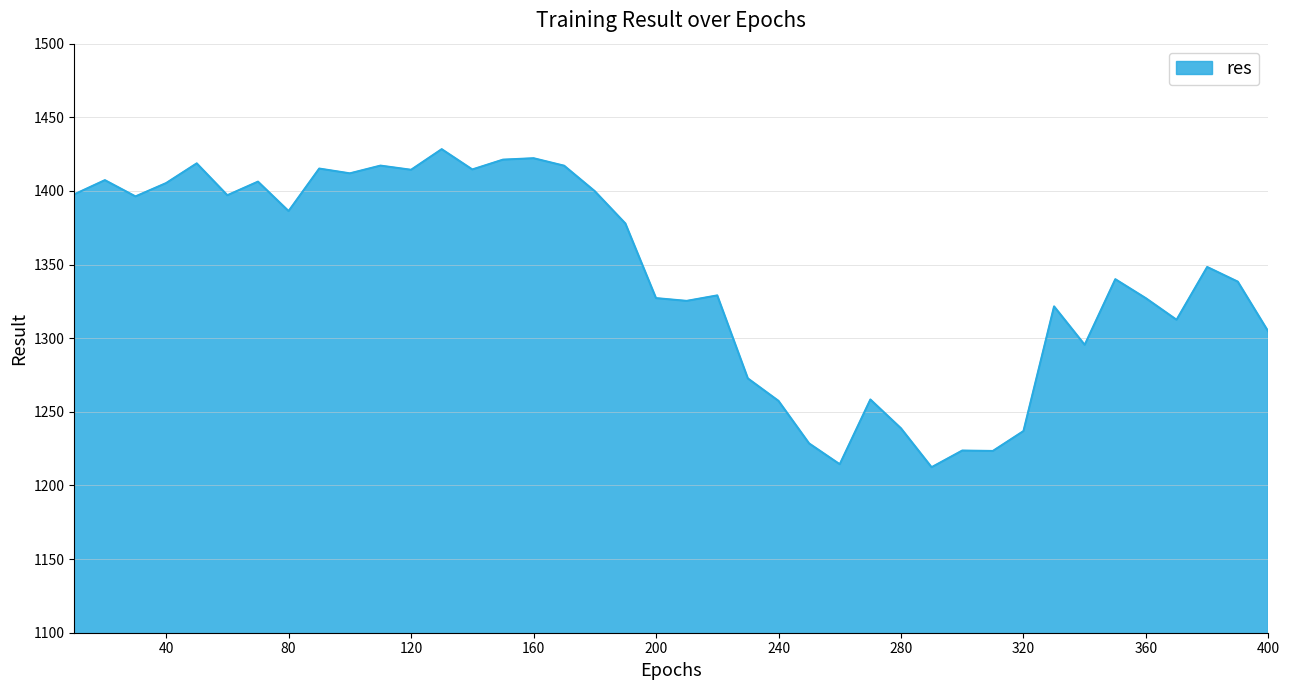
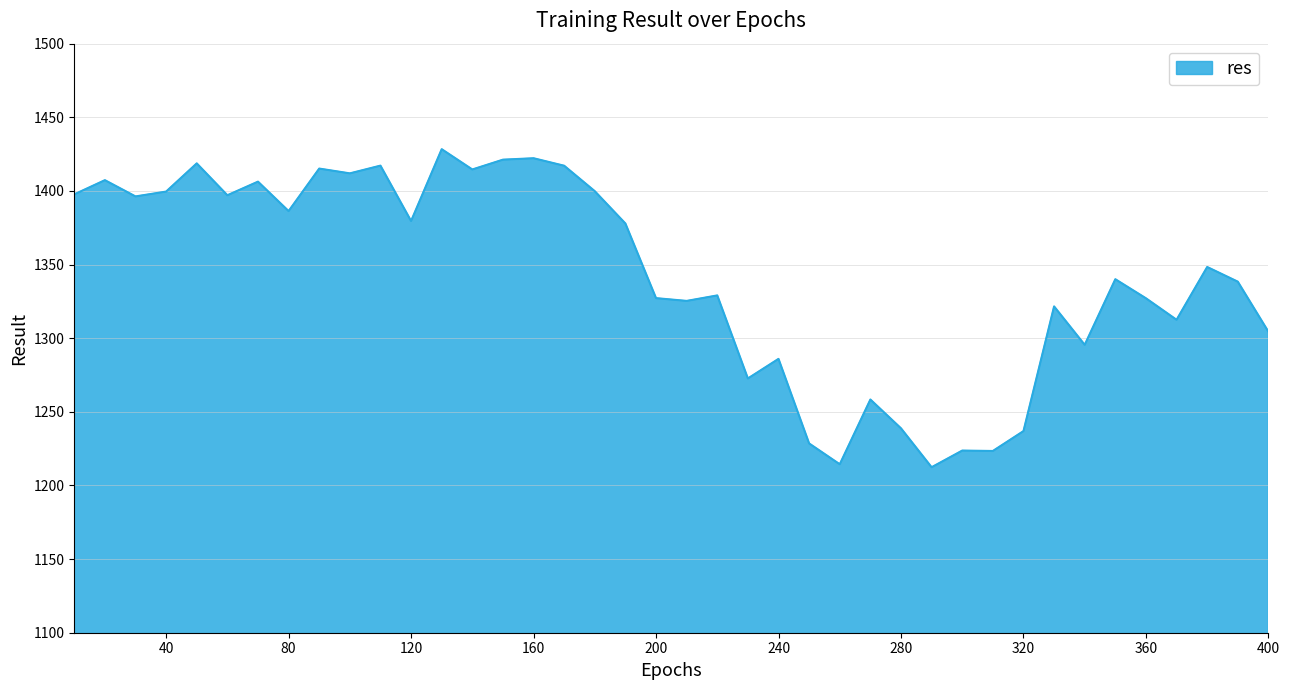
40: 1405 -> 1400
120: 1414 -> 1380
240: 1257 -> 1286
